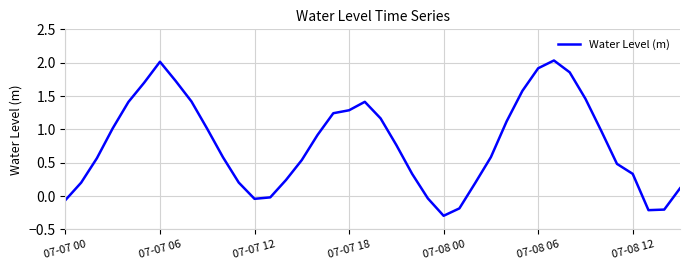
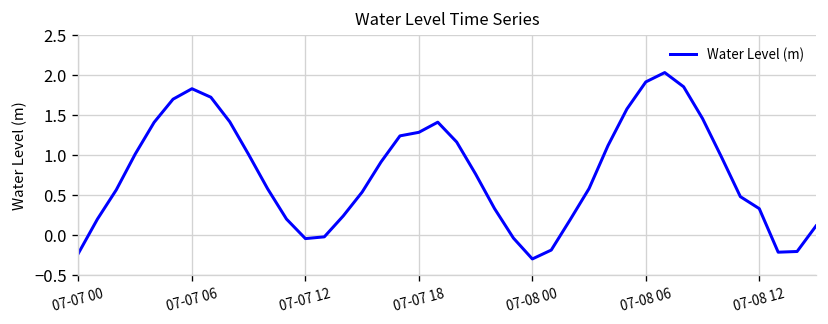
07-07 00: -0.1 -> -0.2
07-07 06: 2.0 -> 1.8
